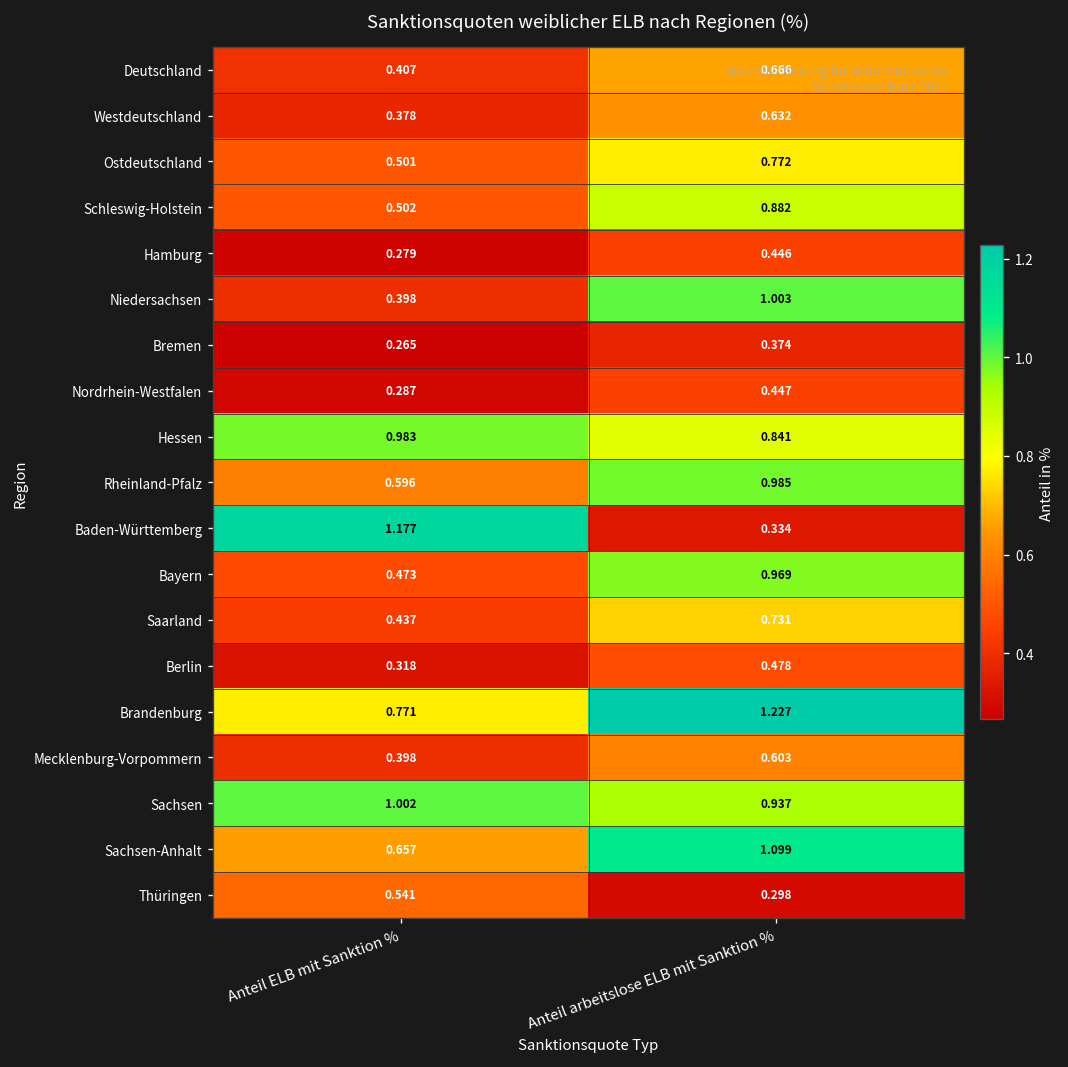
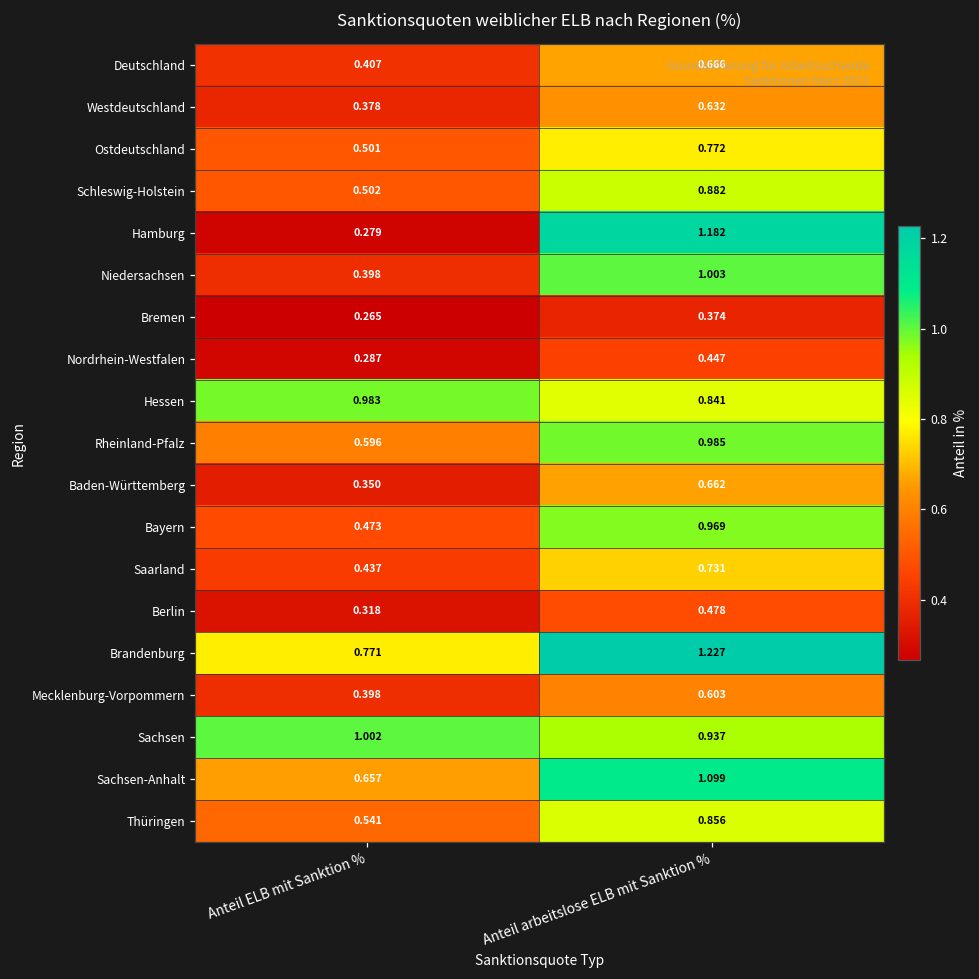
Hamburg, Anteil arbeitslose ELB mit Sanktion %: 0.446 -> 1.182
Baden-Württemberg, Anteil ELB mit Sanktion %: 1.177 -> 0.350
Baden-Württemberg, Anteil arbeitslose ELB mit Sanktion %: 0.334 -> 0.662
Thüringen, Anteil arbeitslose ELB mit Sanktion %: 0.298 -> 0.856
